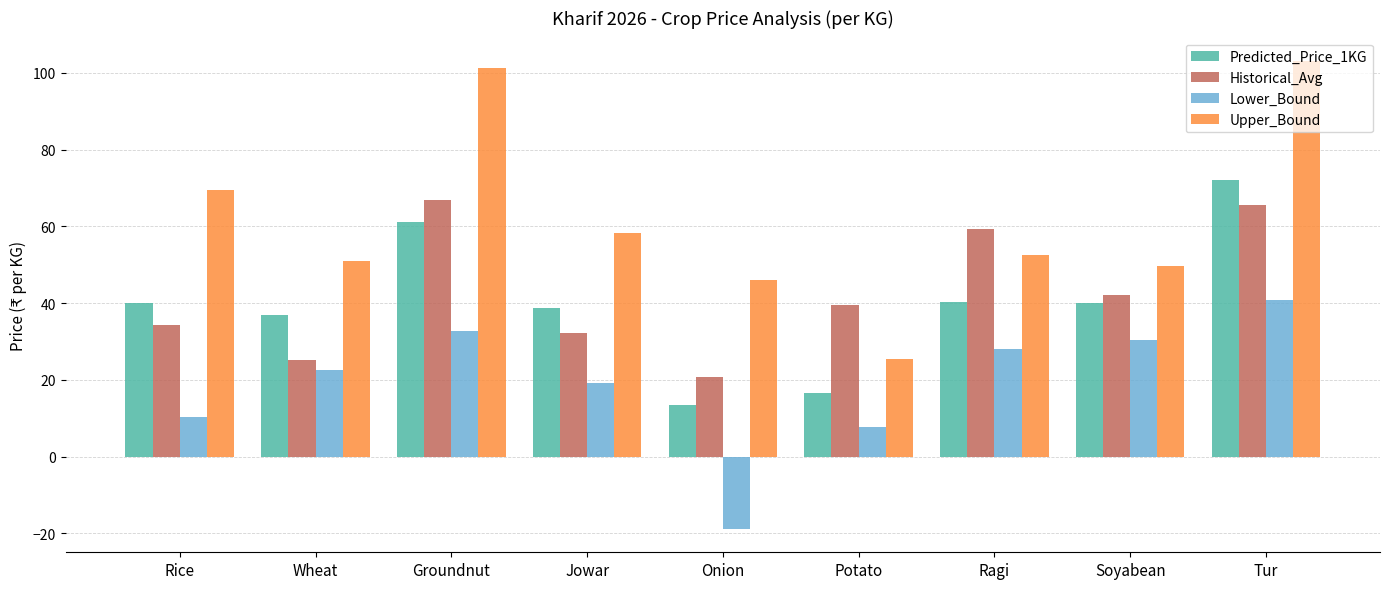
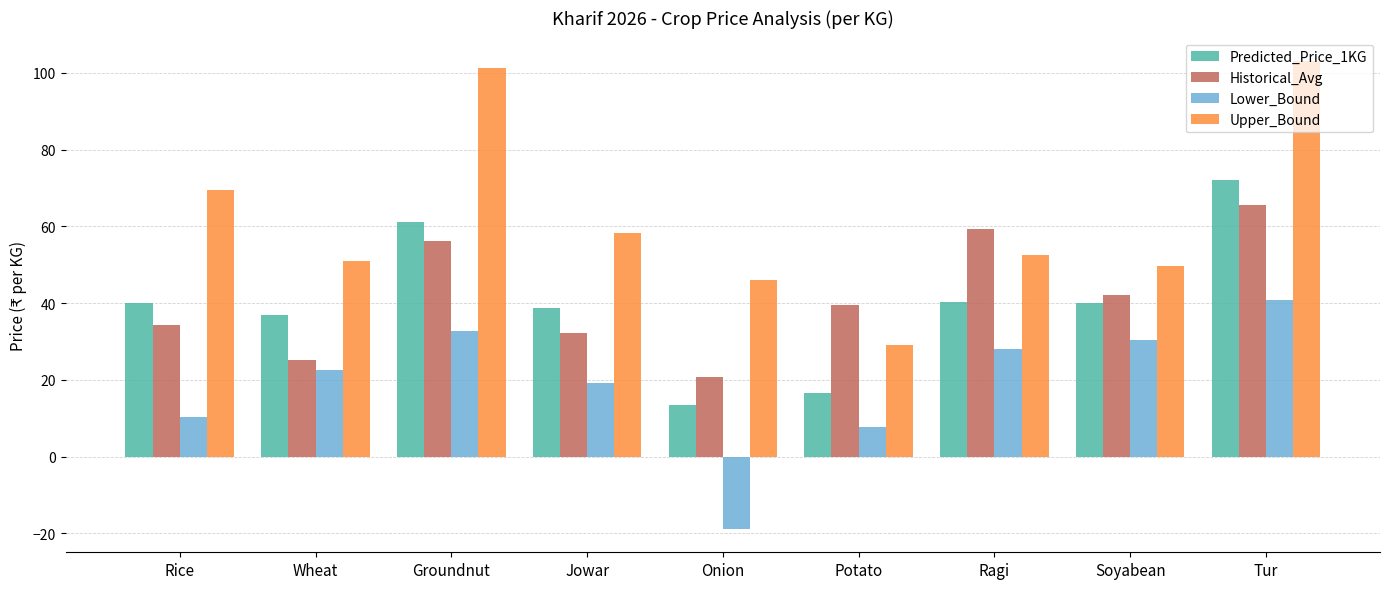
Historical_Avg, Groundnut: 67 -> 56
Upper_Bound, Potato: 26 -> 29
